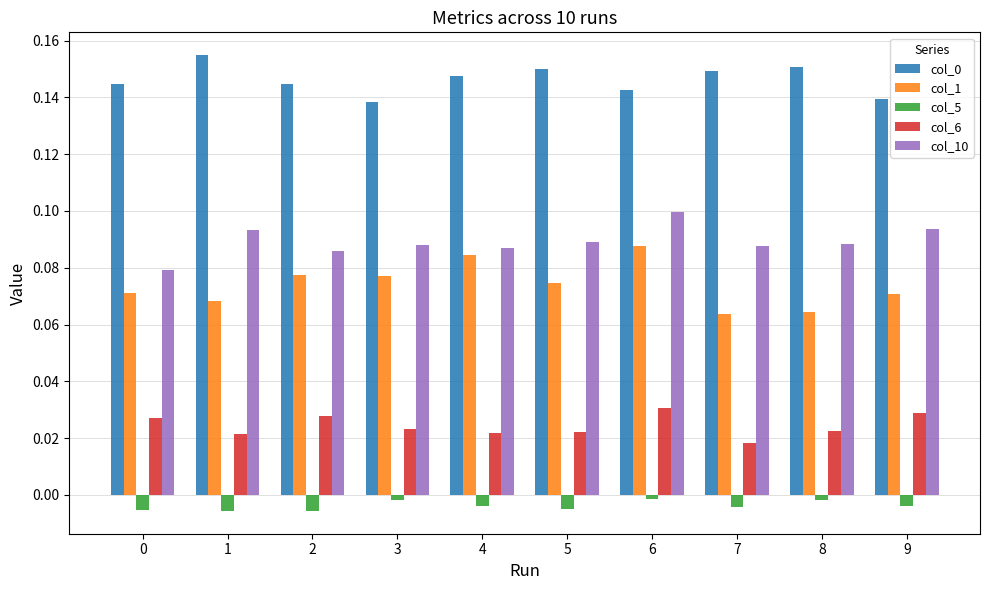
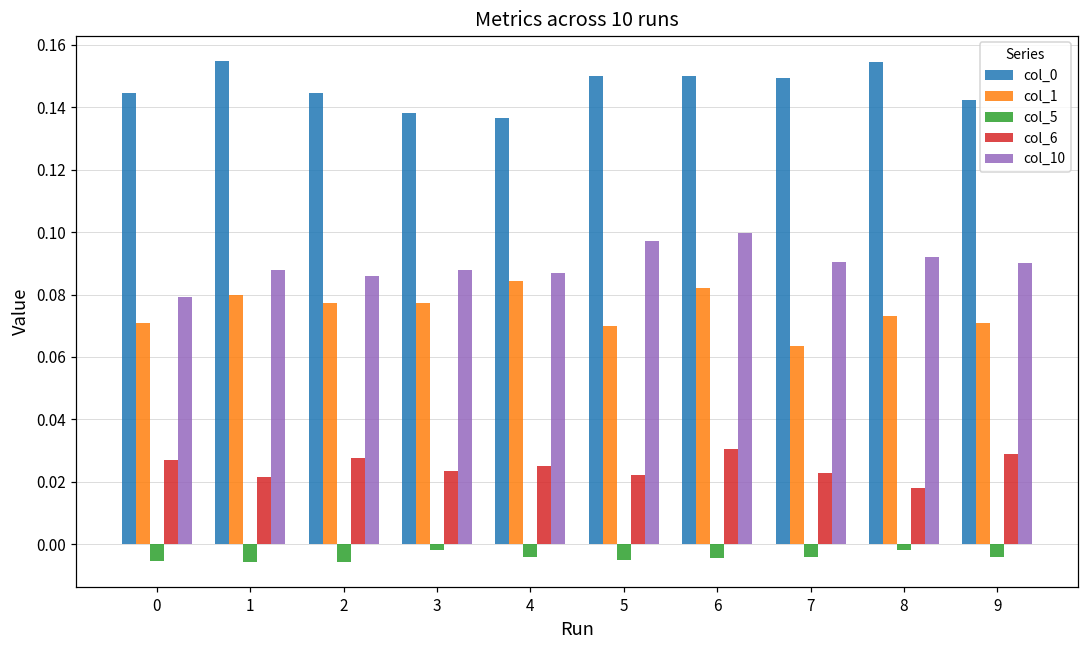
col_1, 1: 0.068 -> 0.080
col_10, 1: 0.093 -> 0.088
col_0, 4: 0.148 -> 0.137
col_6, 4: 0.022 -> 0.025
col_1, 5: 0.075 -> 0.070
col_10, 5: 0.089 -> 0.097
col_0, 6: 0.143 -> 0.150
col_1, 6: 0.088 -> 0.082
col_5, 6: -0.001 -> -0.004
col_6, 7: 0.018 -> 0.023
col_10, 7: 0.088 -> 0.091
col_0, 8: 0.151 -> 0.155
col_1, 8: 0.064 -> 0.073
col_6, 8: 0.022 -> 0.018
col_10, 8: 0.088 -> 0.092
col_0, 9: 0.139 -> 0.142
col_10, 9: 0.094 -> 0.090
